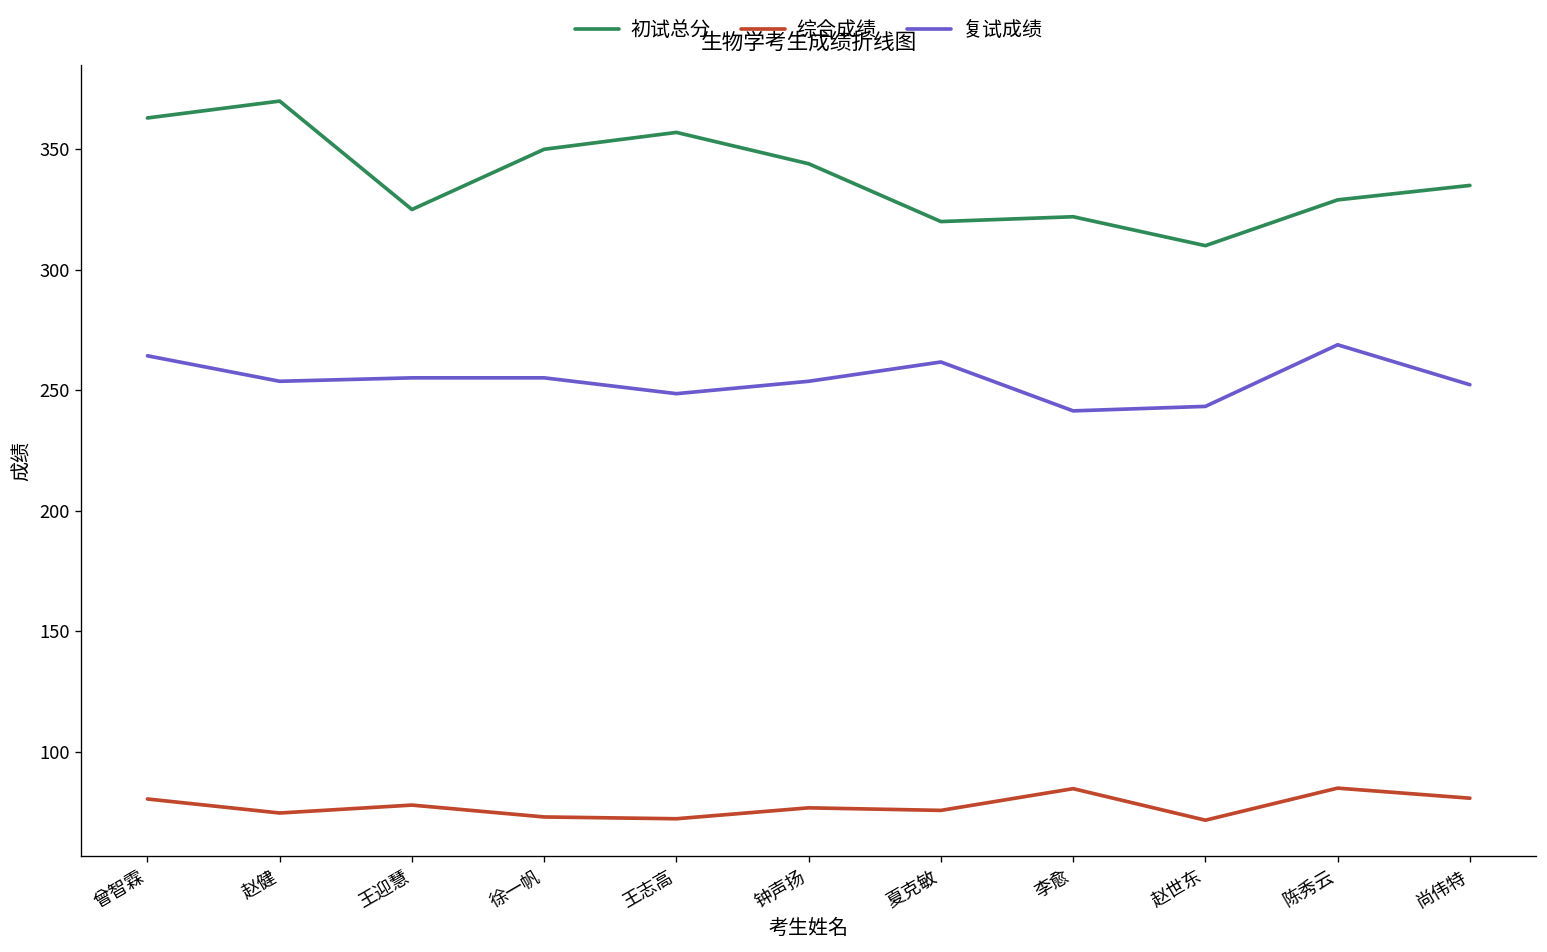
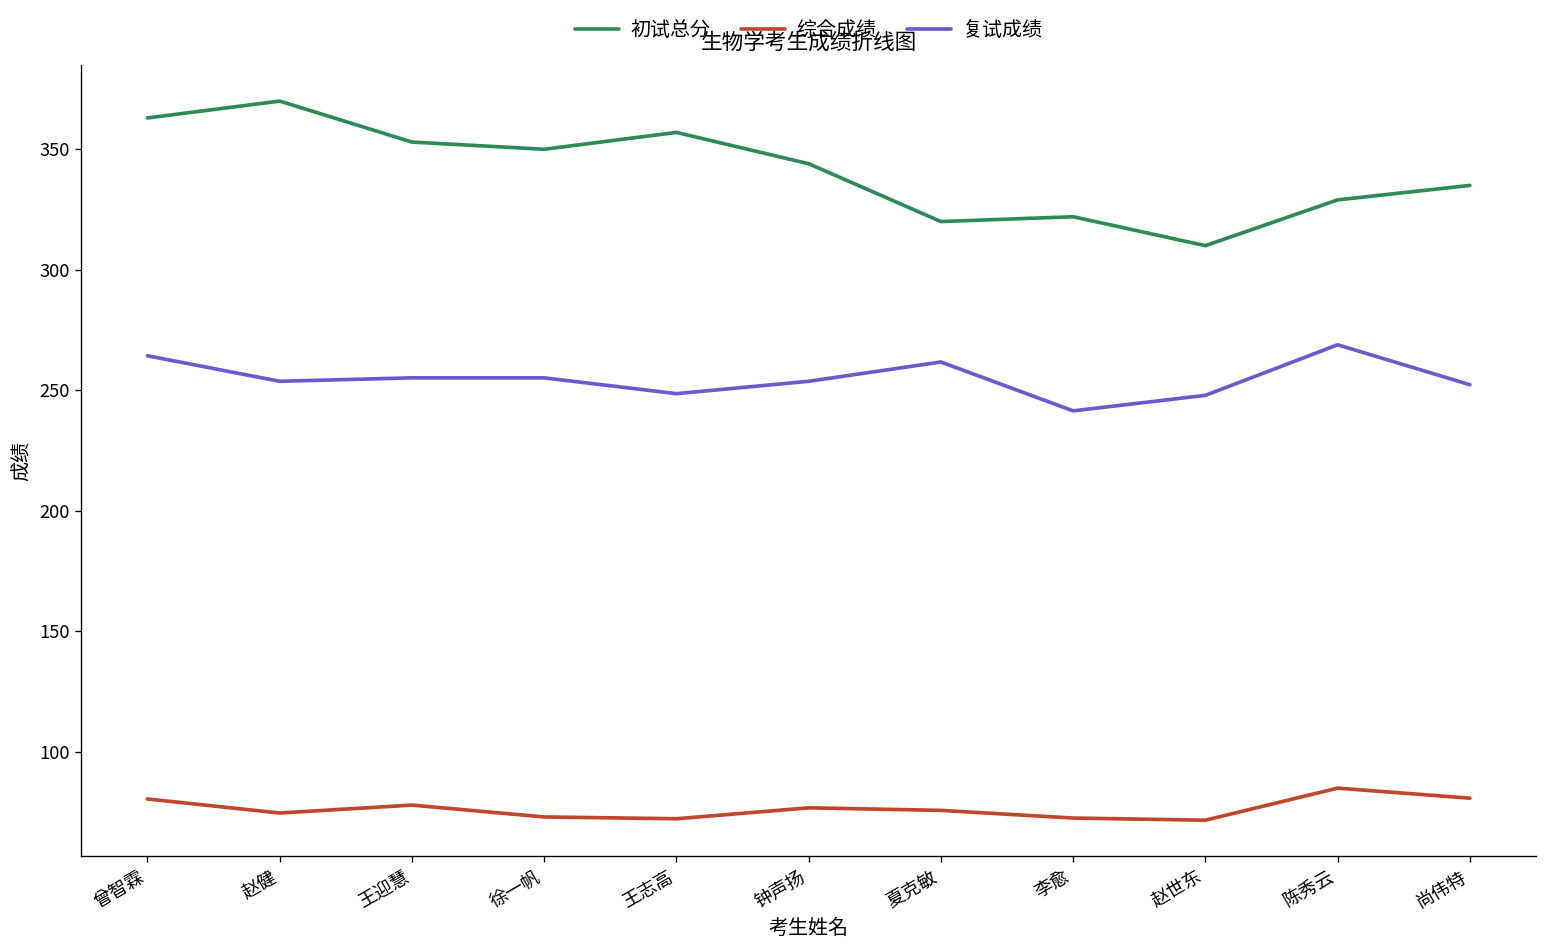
初试总分, 王迎慧: 325 -> 353
综合成绩, 李愈: 85 -> 72
复试成绩, 赵世东: 243 -> 248
